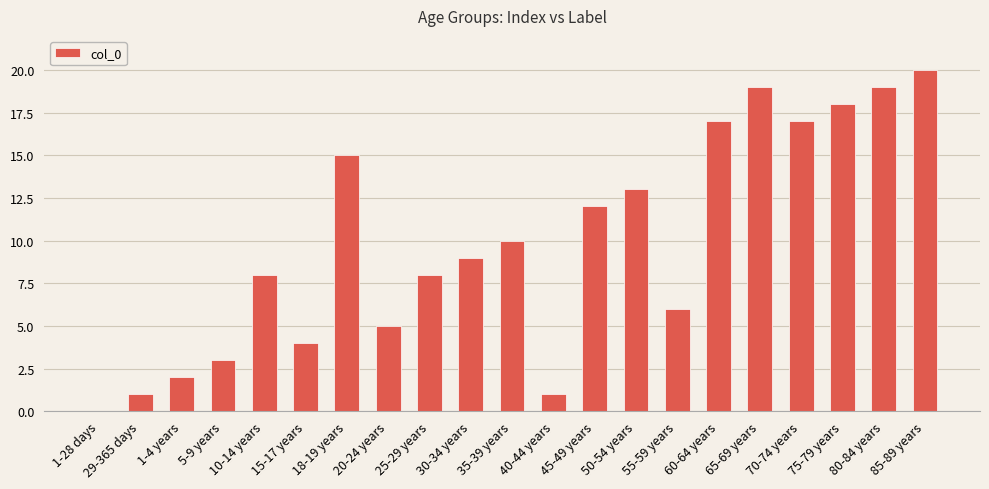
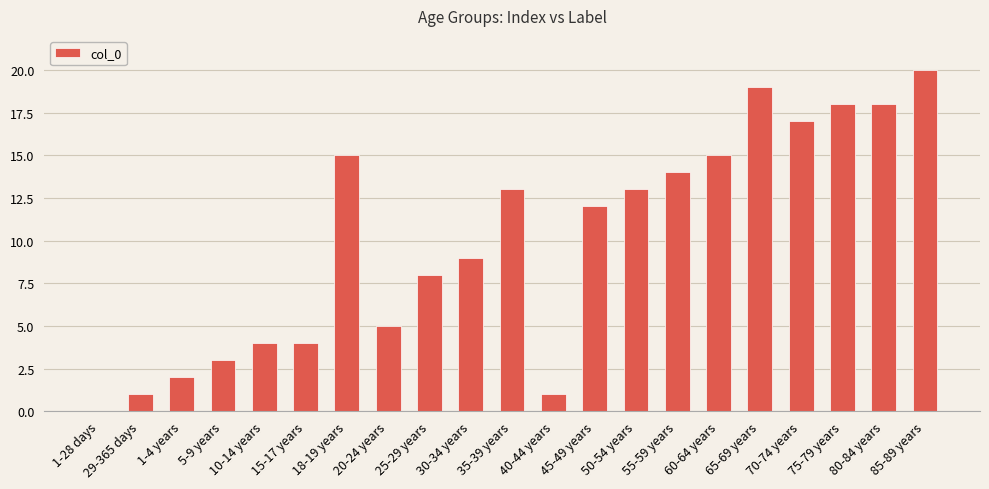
10-14 years: 8 -> 4
35-39 years: 10 -> 13
55-59 years: 6 -> 14
60-64 years: 17 -> 15
80-84 years: 19 -> 18
